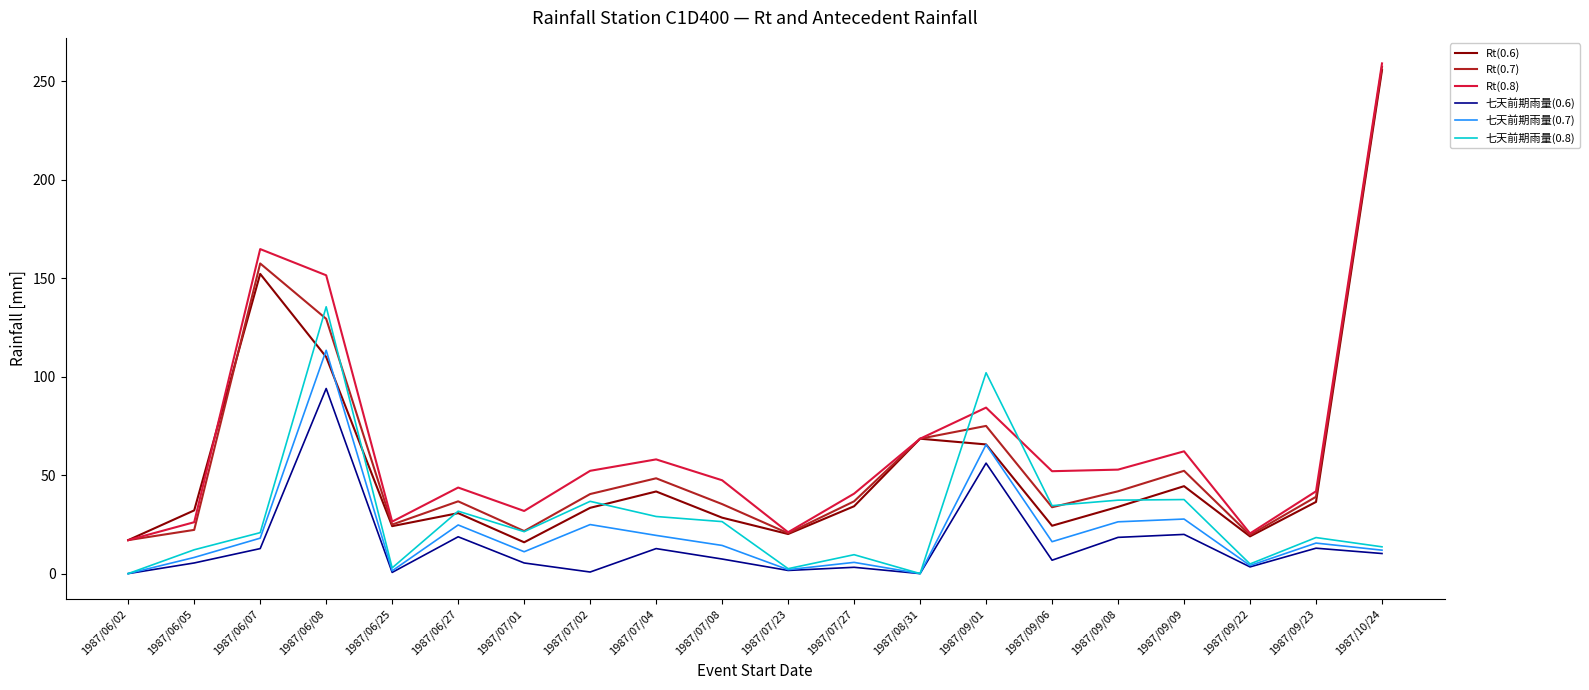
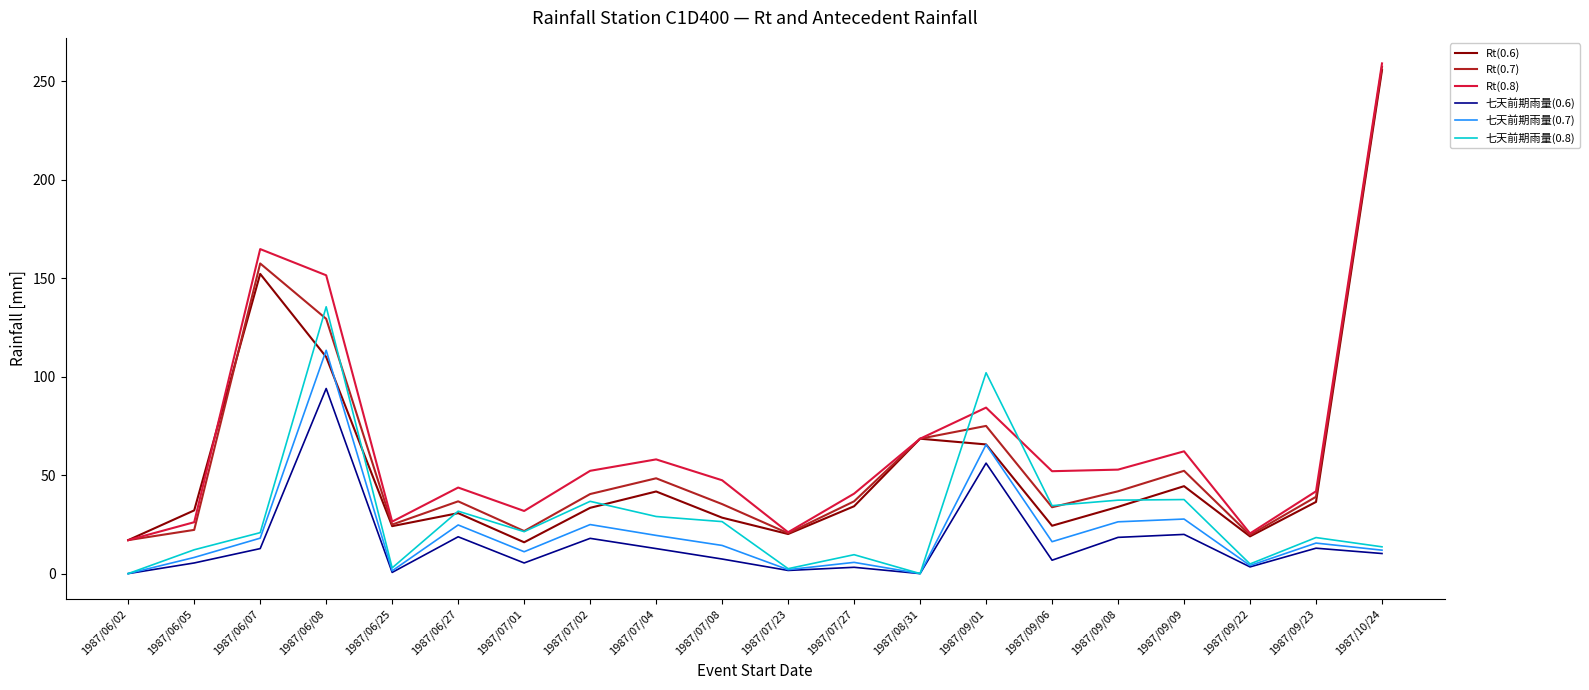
七天前期雨量(0.6), 1987/07/02: 1 -> 18
